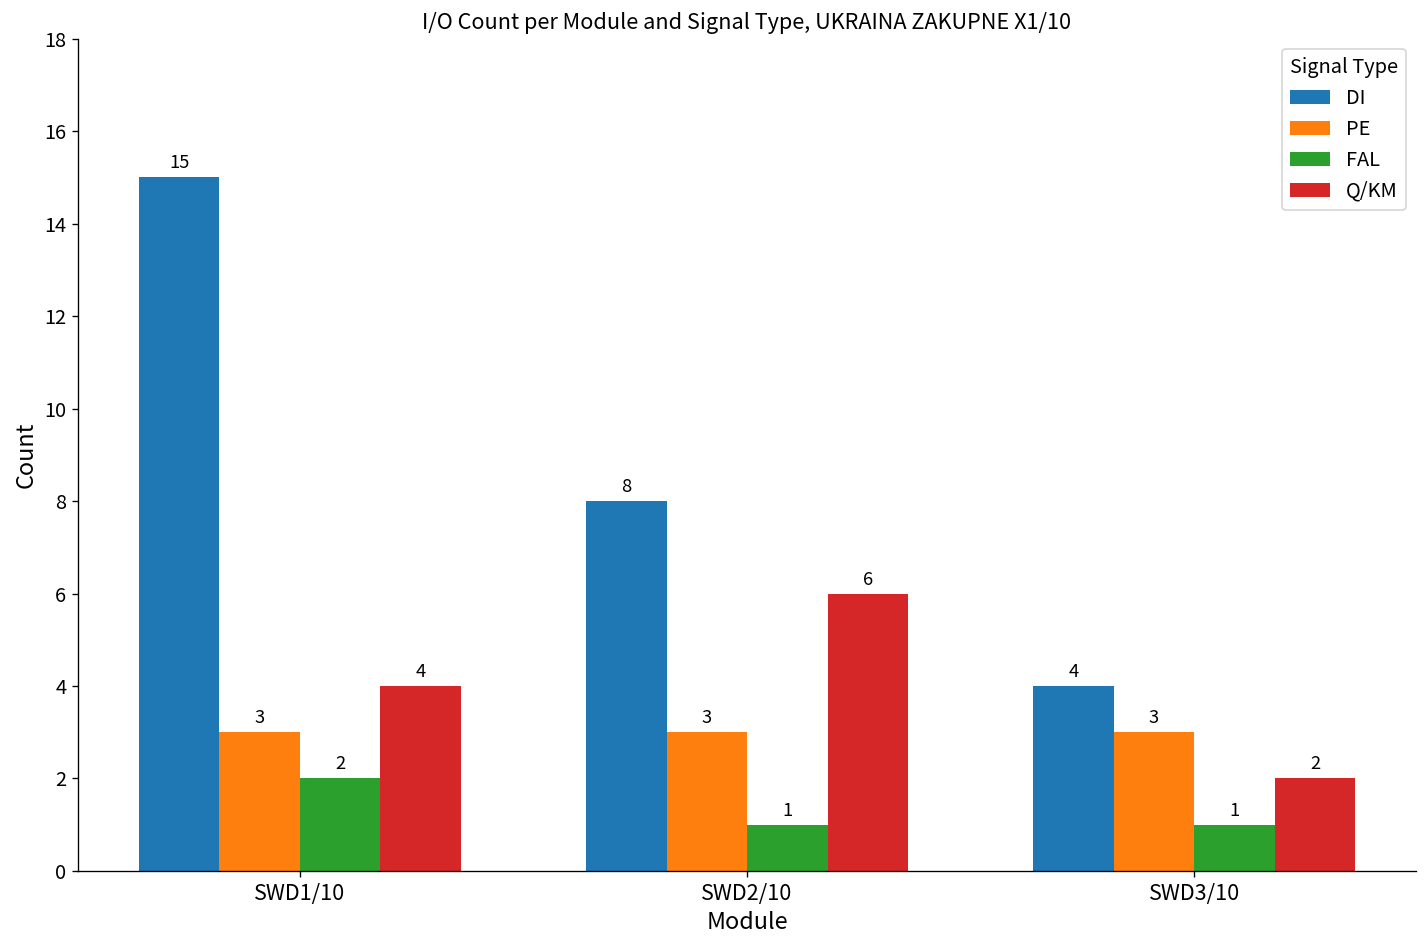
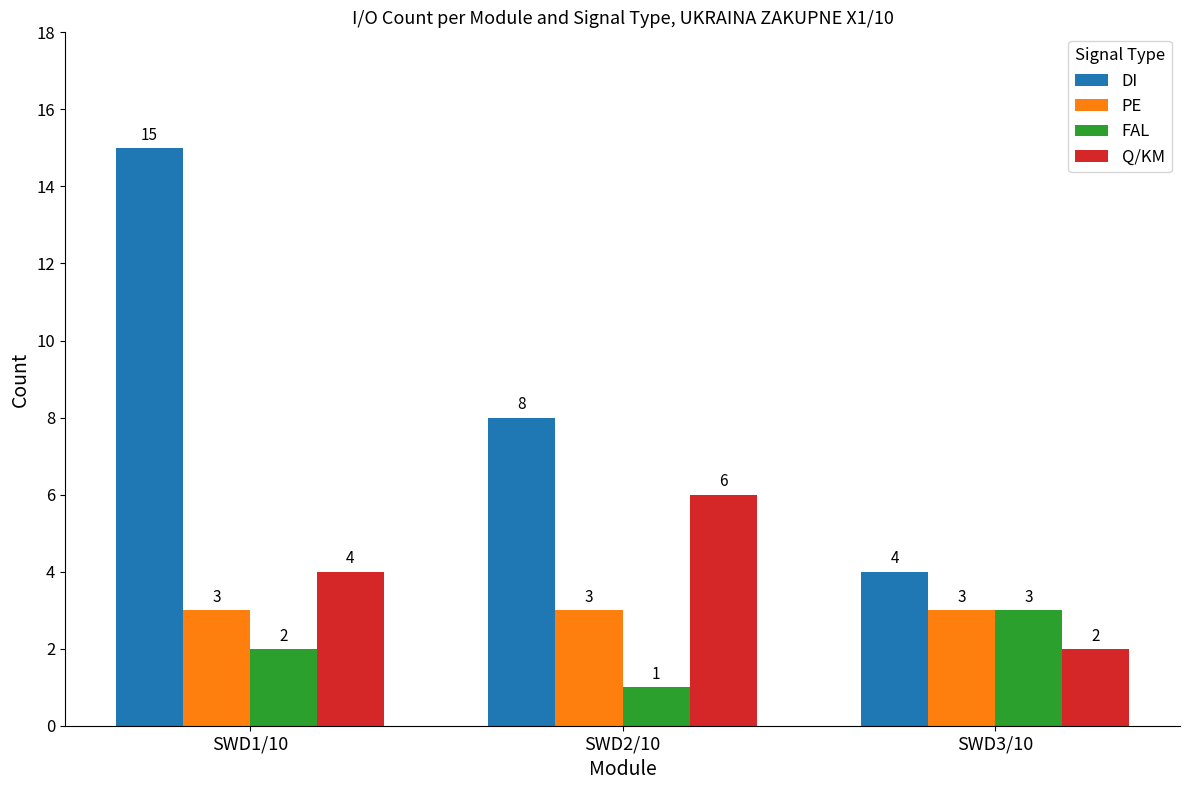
FAL, SWD3/10: 1 -> 3
